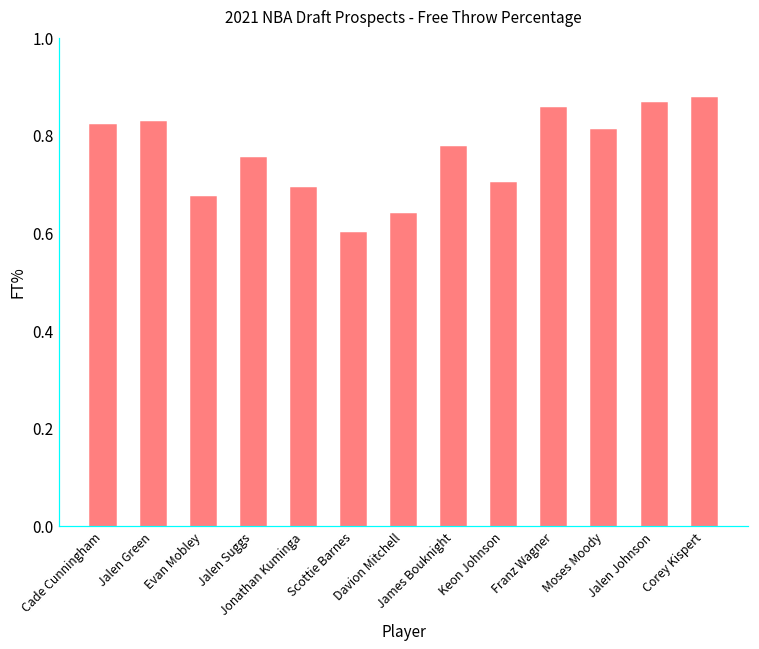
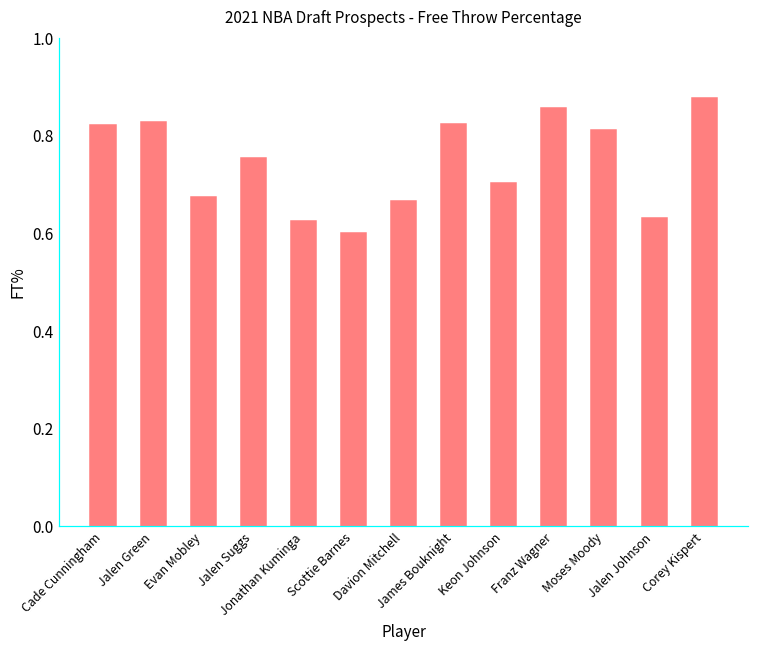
Jonathan Kuminga: 0.69 -> 0.63
Davion Mitchell: 0.64 -> 0.67
James Bouknight: 0.78 -> 0.82
Jalen Johnson: 0.87 -> 0.63
